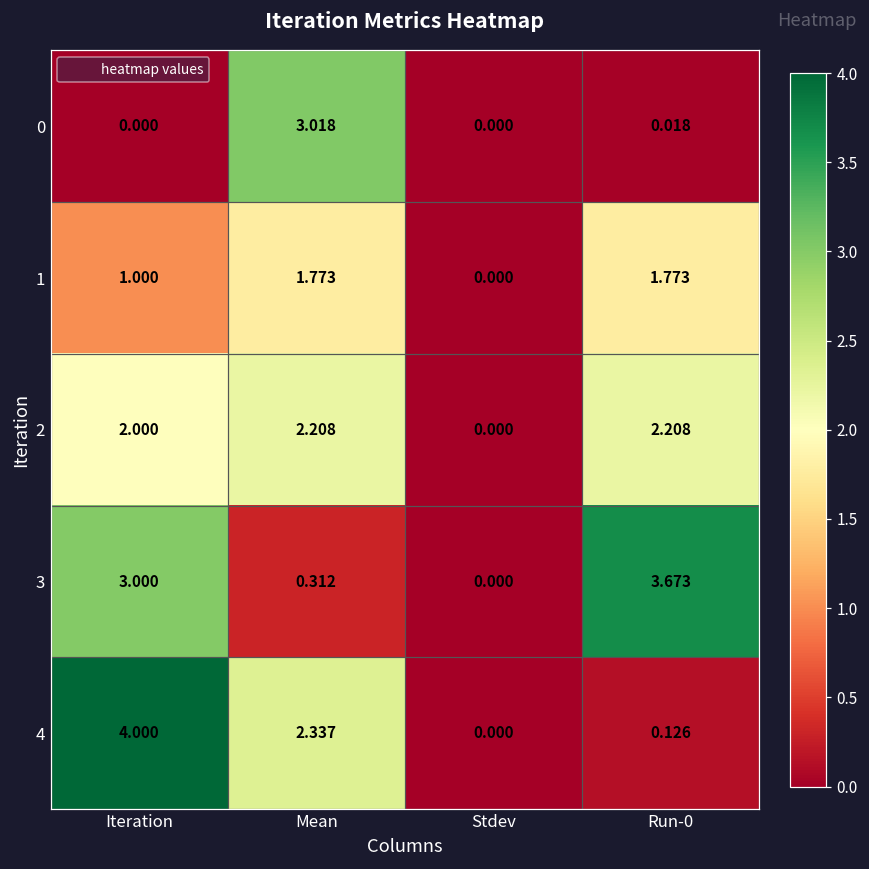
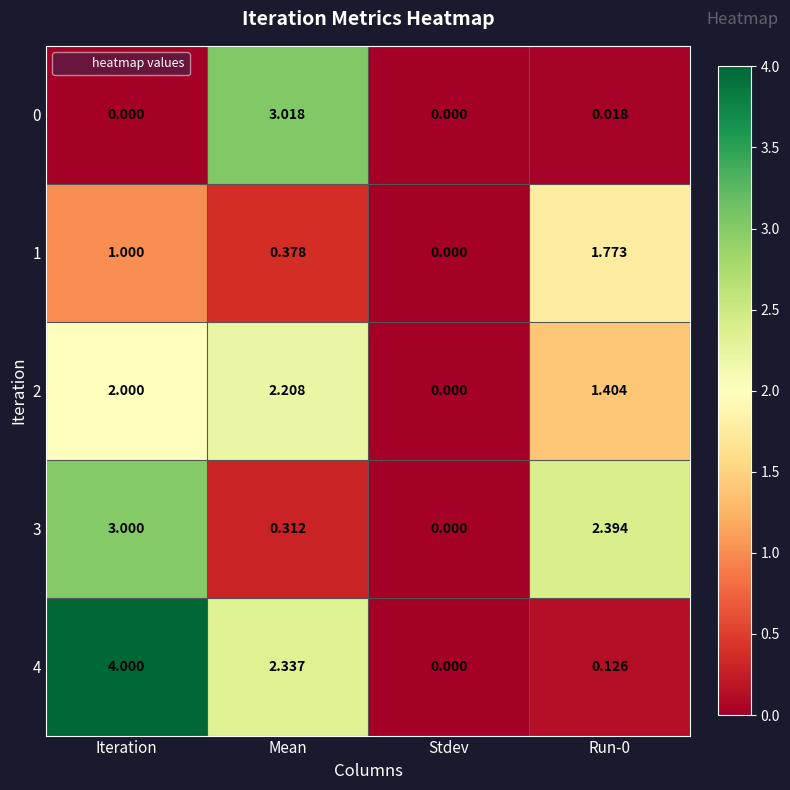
1, Mean: 1.773 -> 0.378
2, Run-0: 2.208 -> 1.404
3, Run-0: 3.673 -> 2.394
